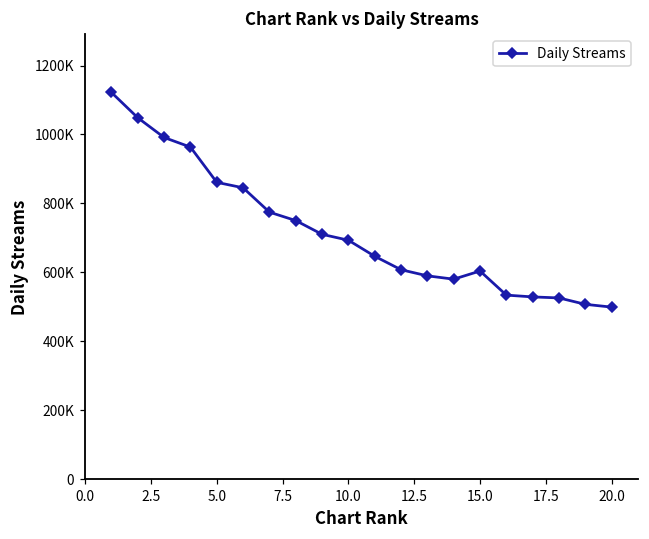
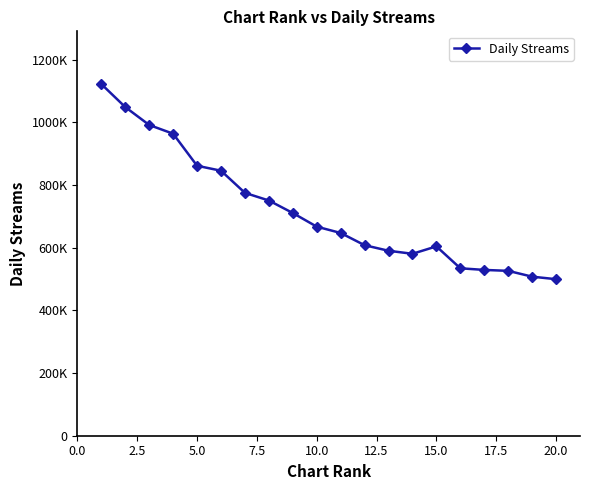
10.0: 690000 -> 670000
